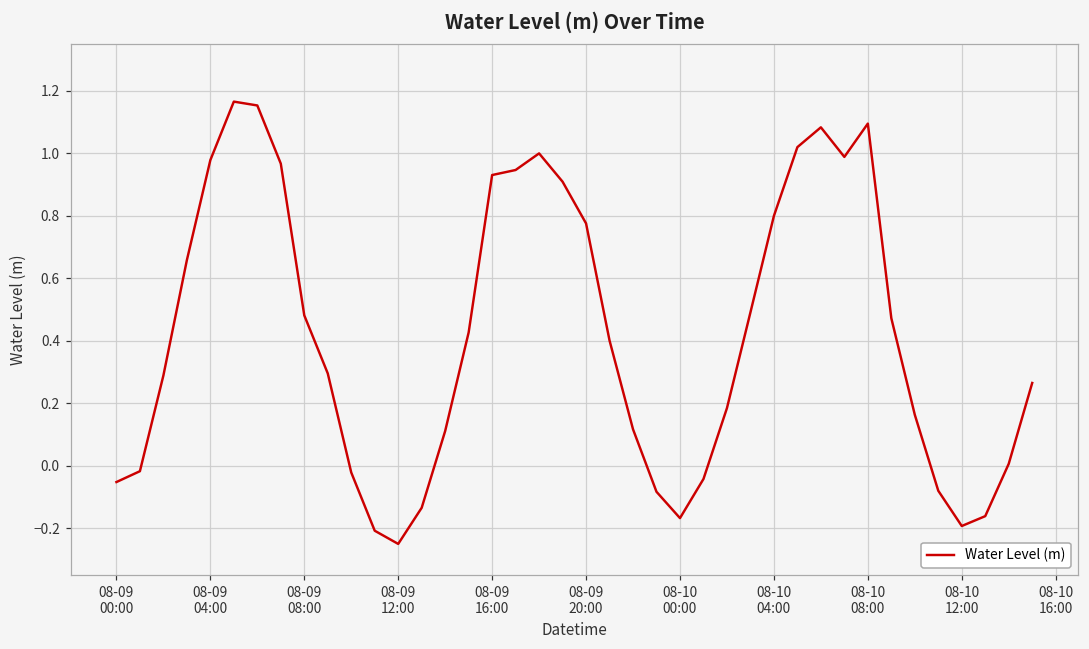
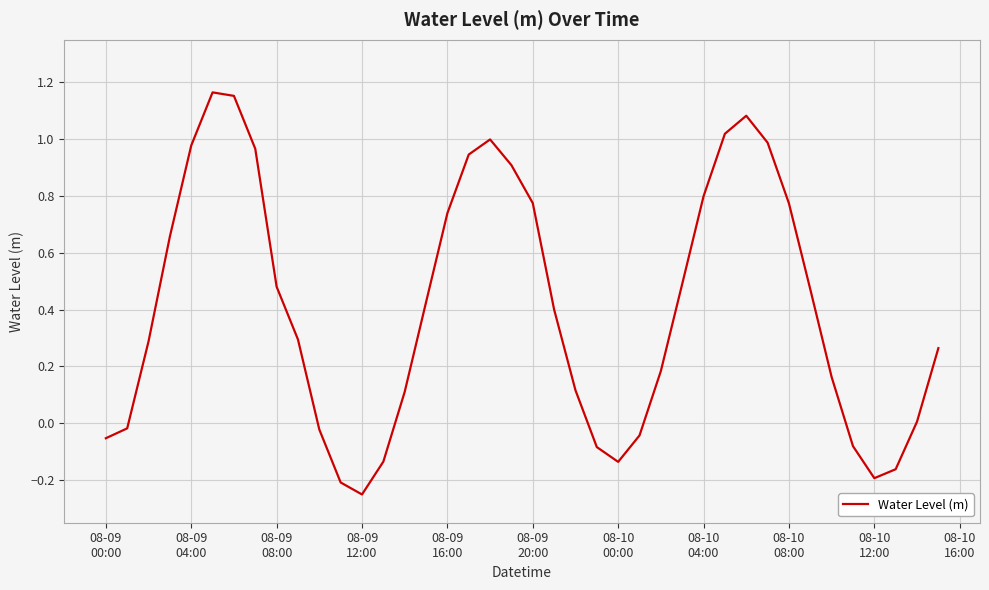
08-09 16:00: 0.93 -> 0.74
08-10 00:00: -0.17 -> -0.14
08-10 08:00: 1.09 -> 0.77
